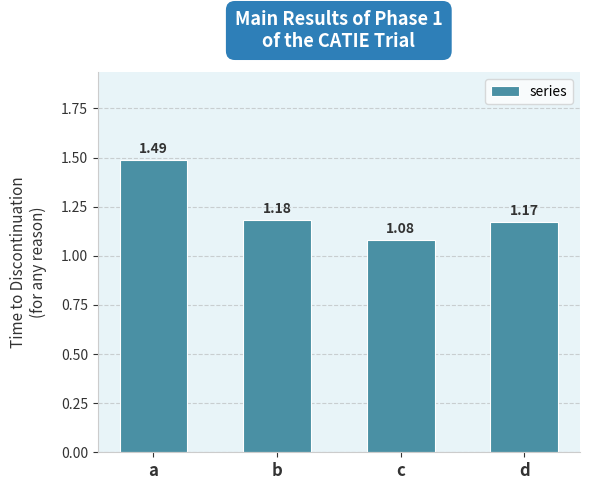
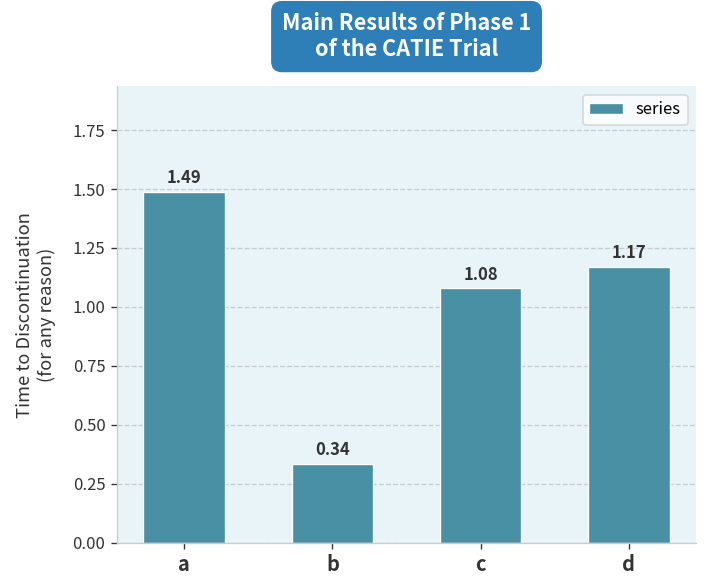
b: 1.18 -> 0.34
